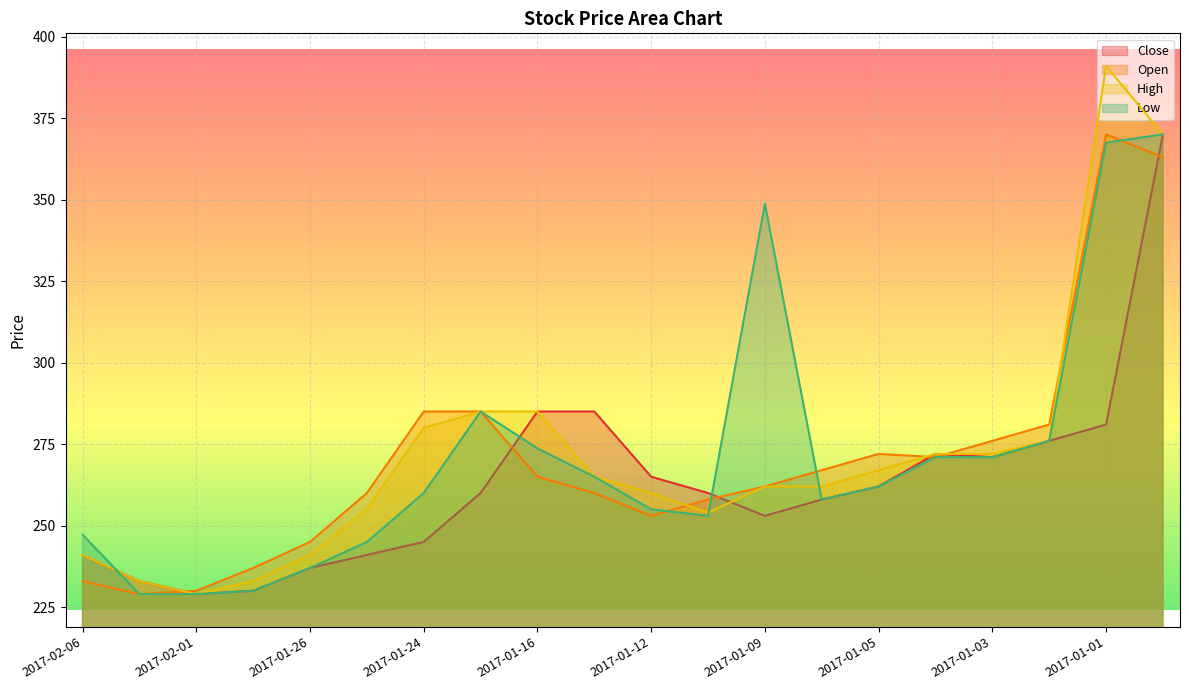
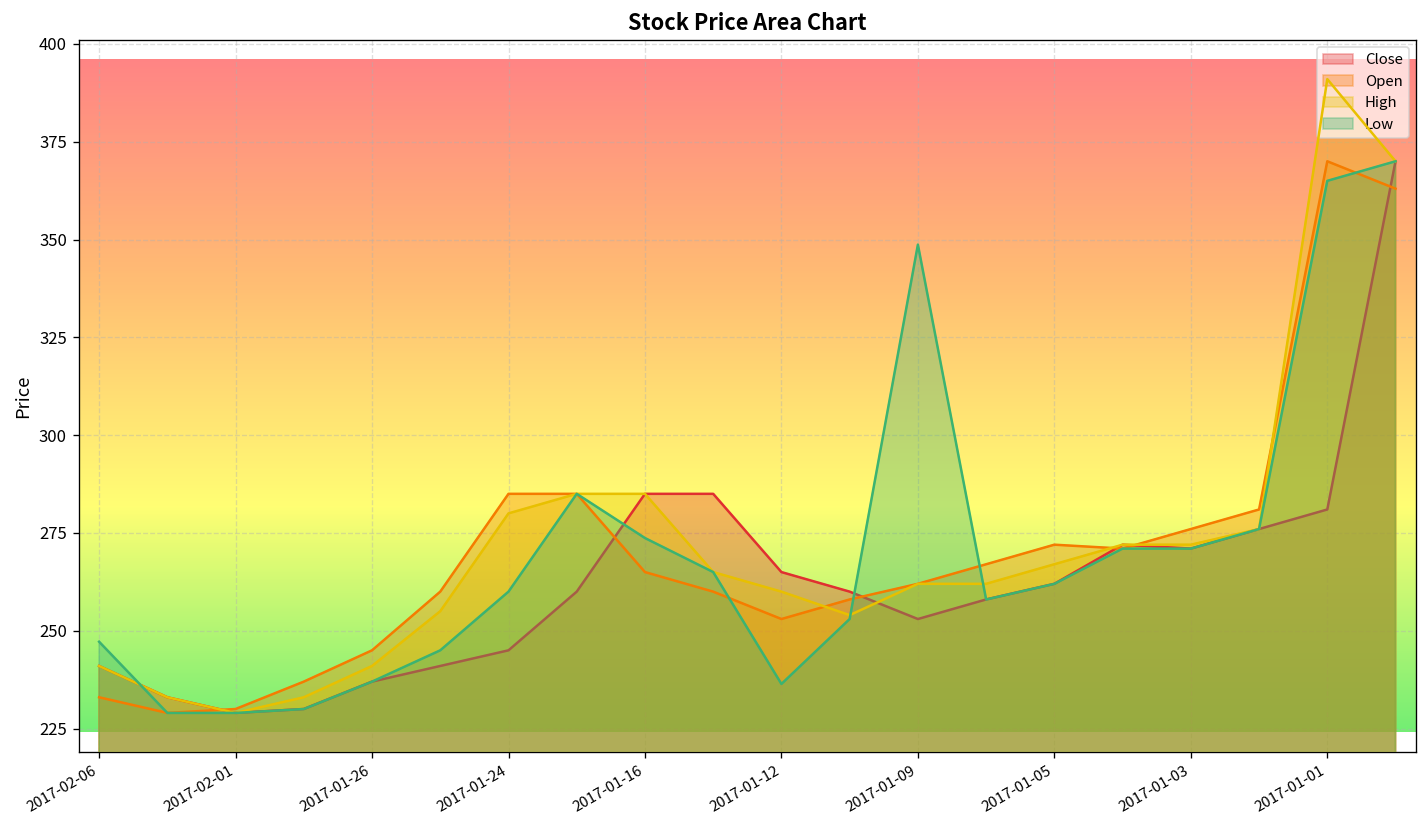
Low, 2017-01-12: 255 -> 236
Low, 2017-01-01: 368 -> 365
